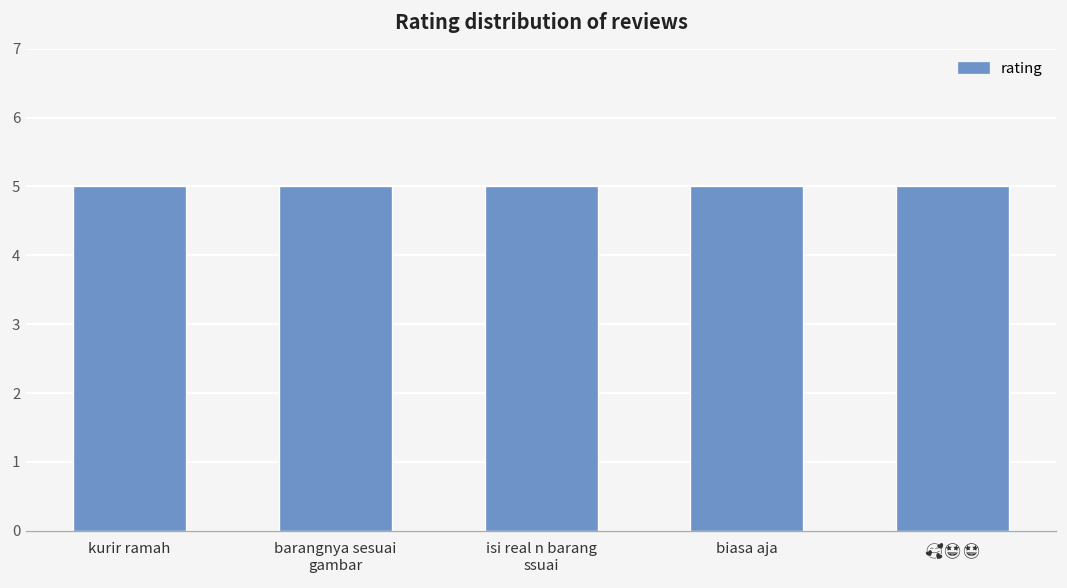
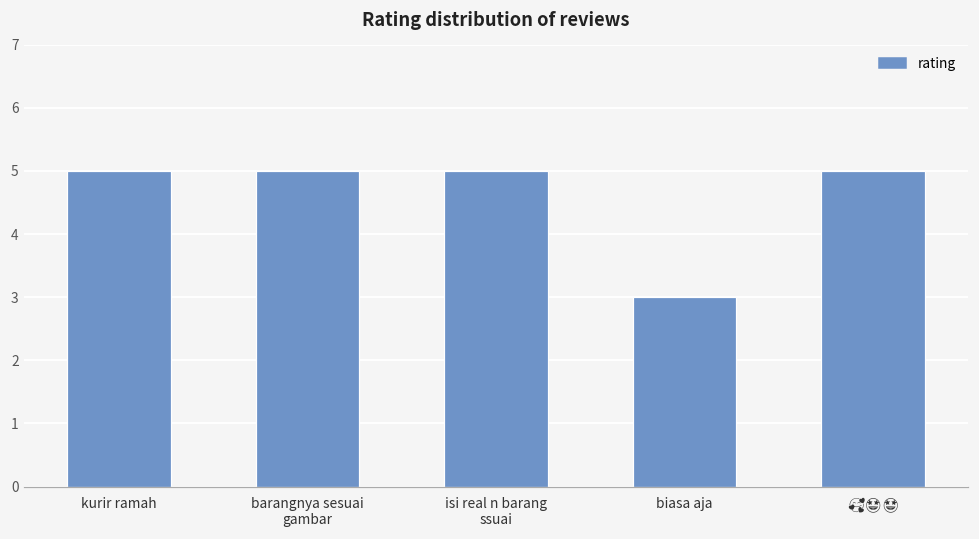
biasa aja: 5 -> 3
